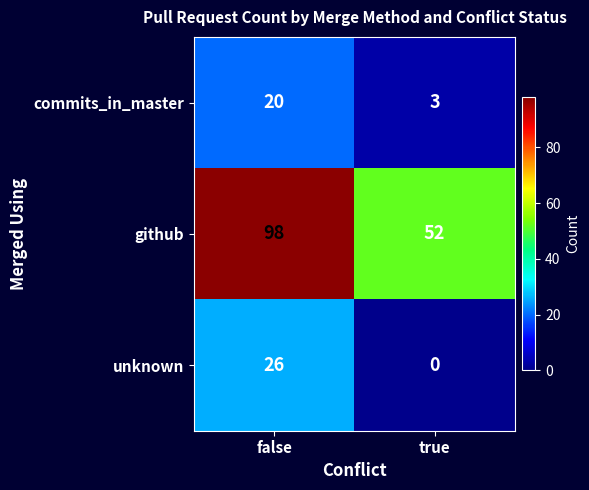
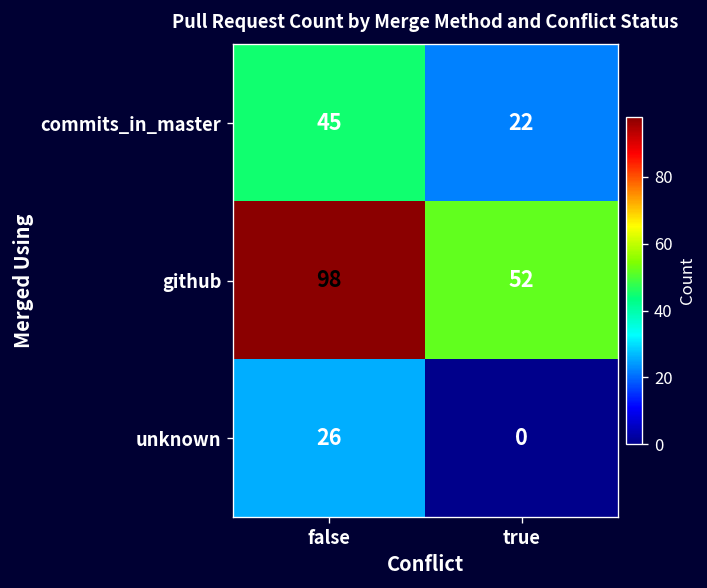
commits_in_master, false: 20 -> 45
commits_in_master, true: 3 -> 22
